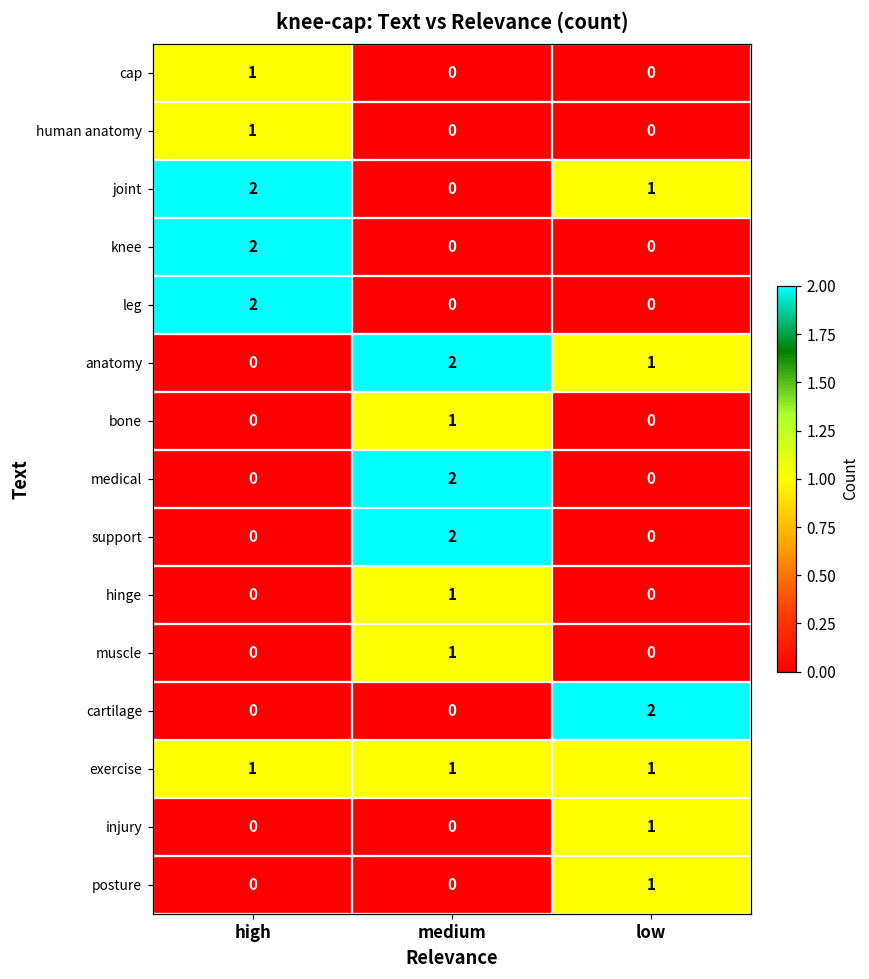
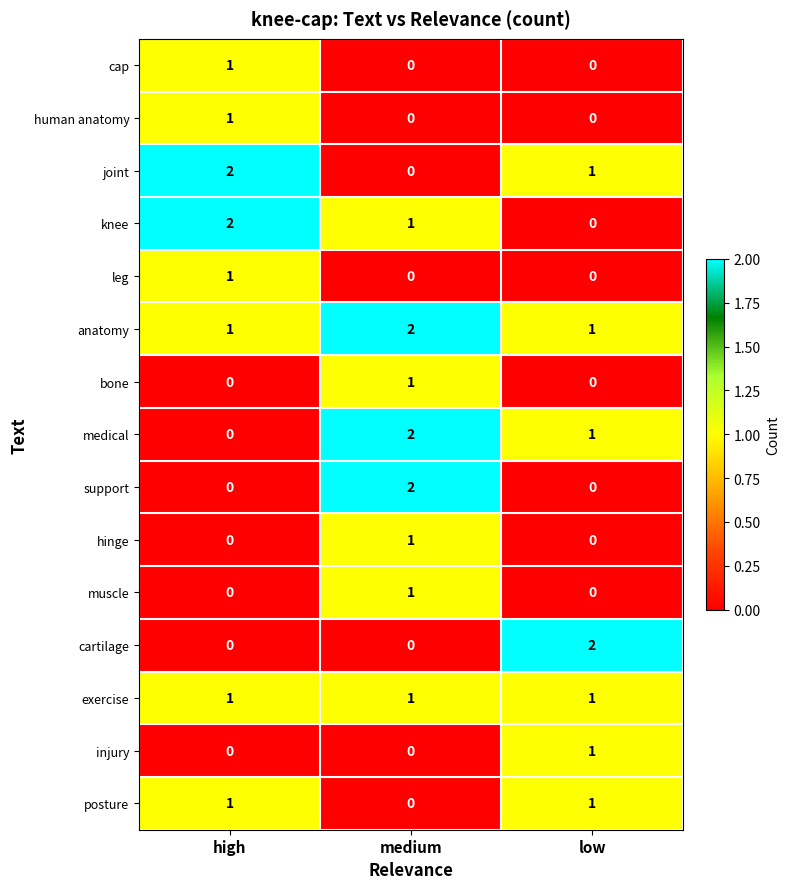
knee, medium: 0 -> 1
leg, high: 2 -> 1
anatomy, high: 0 -> 1
medical, low: 0 -> 1
posture, high: 0 -> 1
